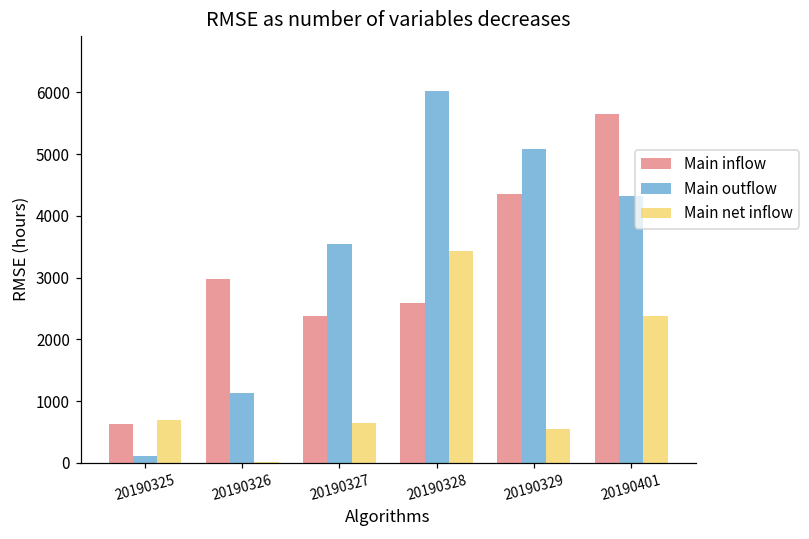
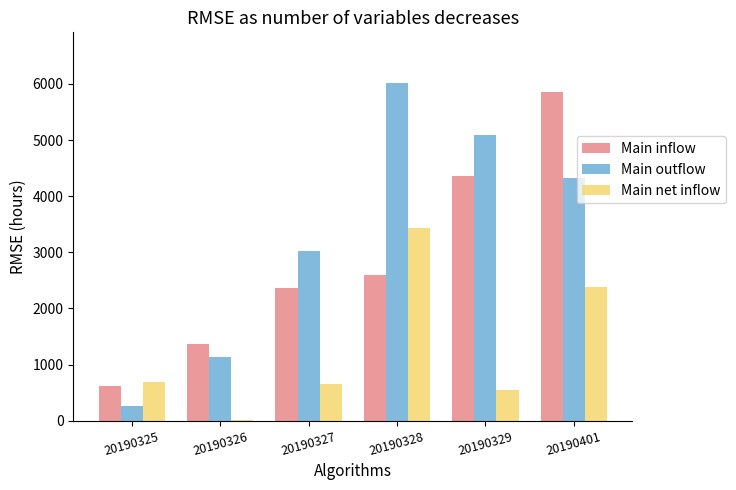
Main outflow, 20190325: 100 -> 300
Main inflow, 20190326: 3000 -> 1400
Main outflow, 20190327: 3600 -> 3000
Main inflow, 20190401: 5700 -> 5900
